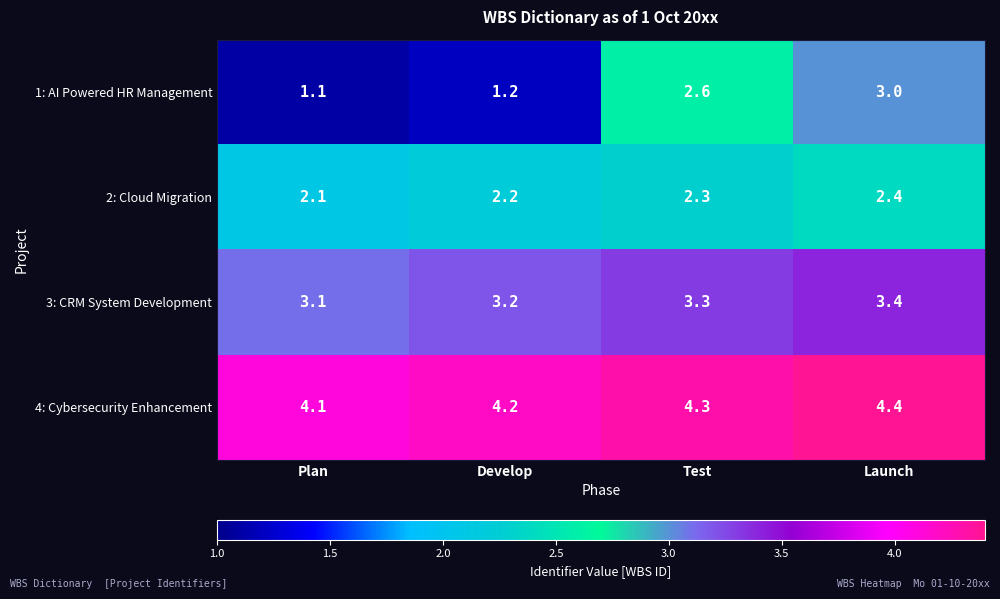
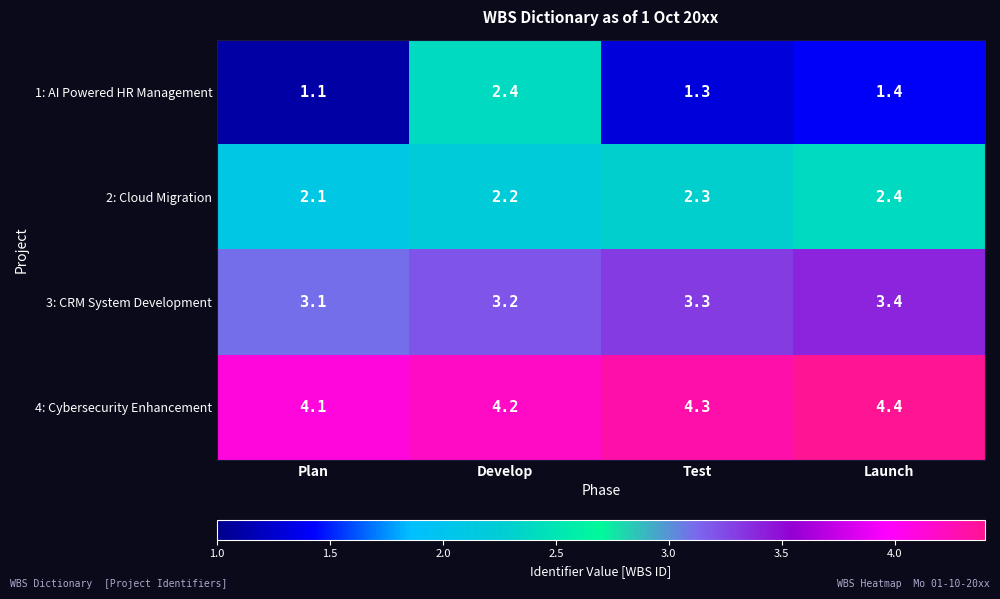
1: AI Powered HR Management, Develop: 1.2 -> 2.4
1: AI Powered HR Management, Test: 2.6 -> 1.3
1: AI Powered HR Management, Launch: 3.0 -> 1.4
